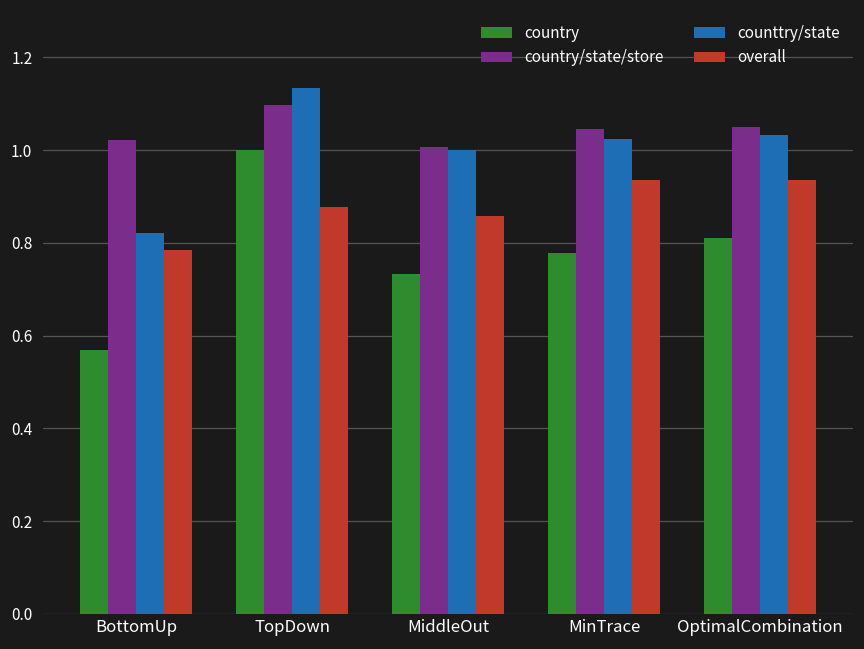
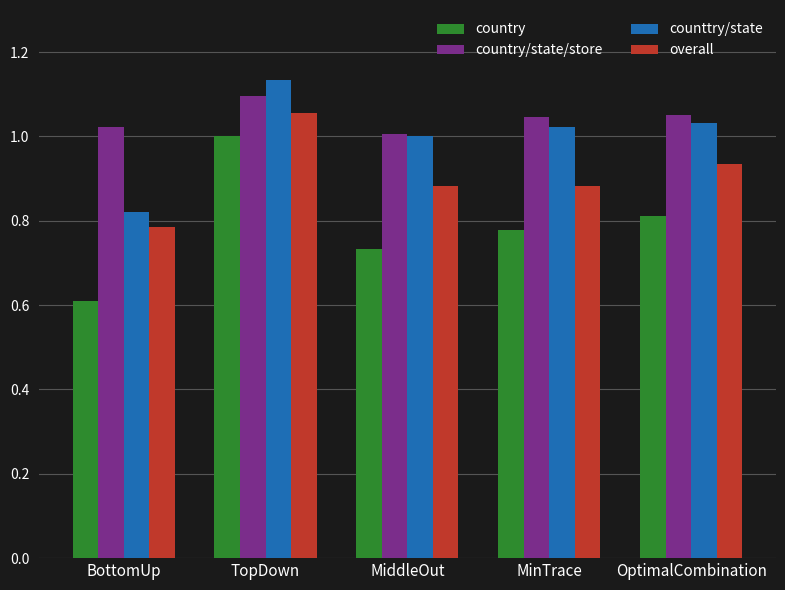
country, BottomUp: 0.57 -> 0.61
overall, TopDown: 0.88 -> 1.06
overall, MiddleOut: 0.86 -> 0.88
overall, MinTrace: 0.93 -> 0.88
